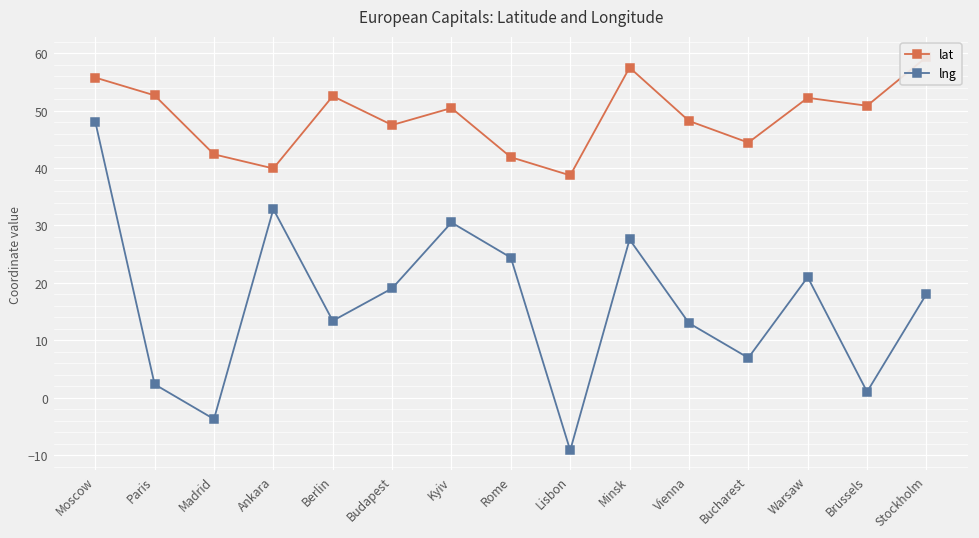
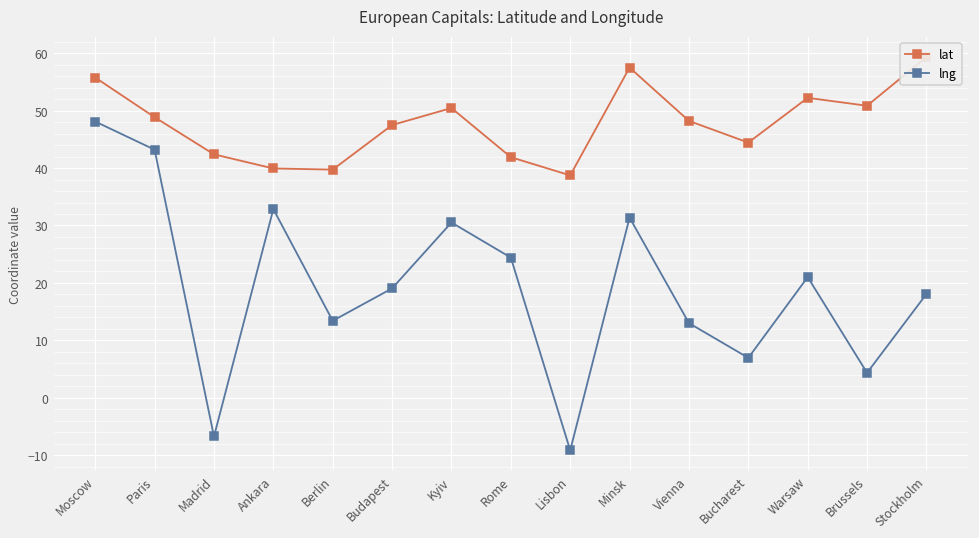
lat, Paris: 53 -> 49
lng, Paris: 2 -> 43
lng, Madrid: -4 -> -7
lat, Berlin: 53 -> 40
lng, Minsk: 28 -> 31
lng, Brussels: 1 -> 4
